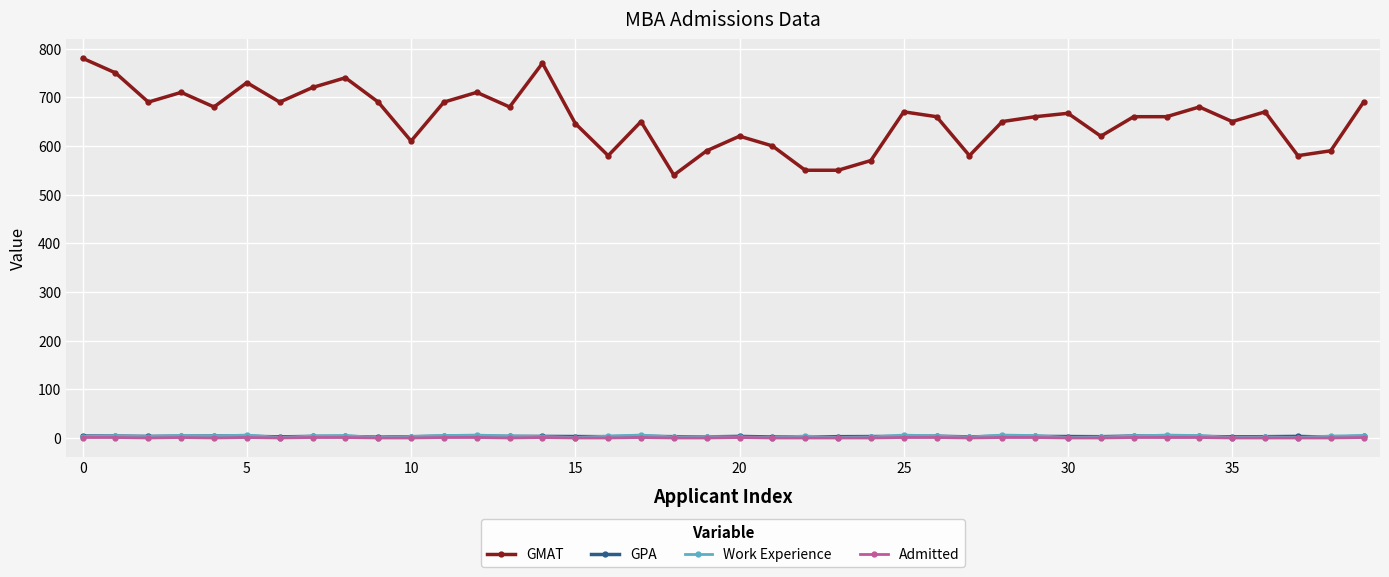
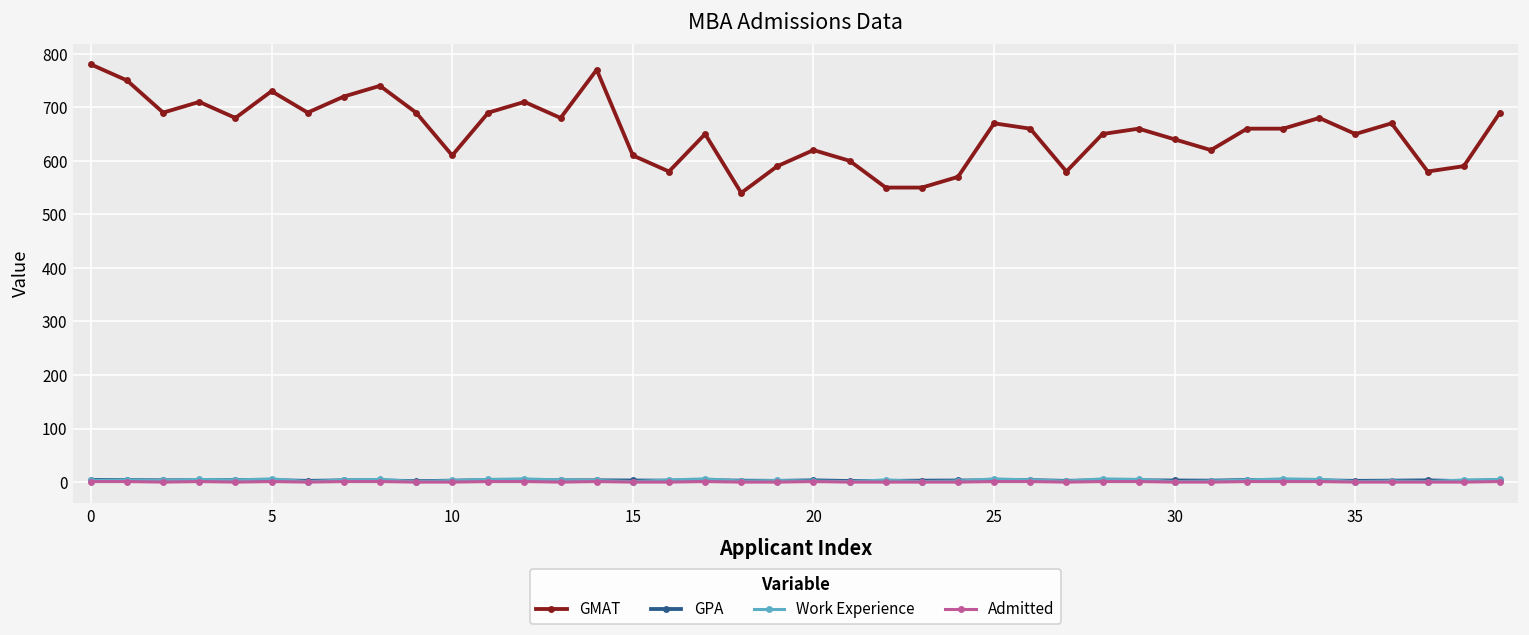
GMAT, 15: 650 -> 610
GMAT, 30: 670 -> 640
